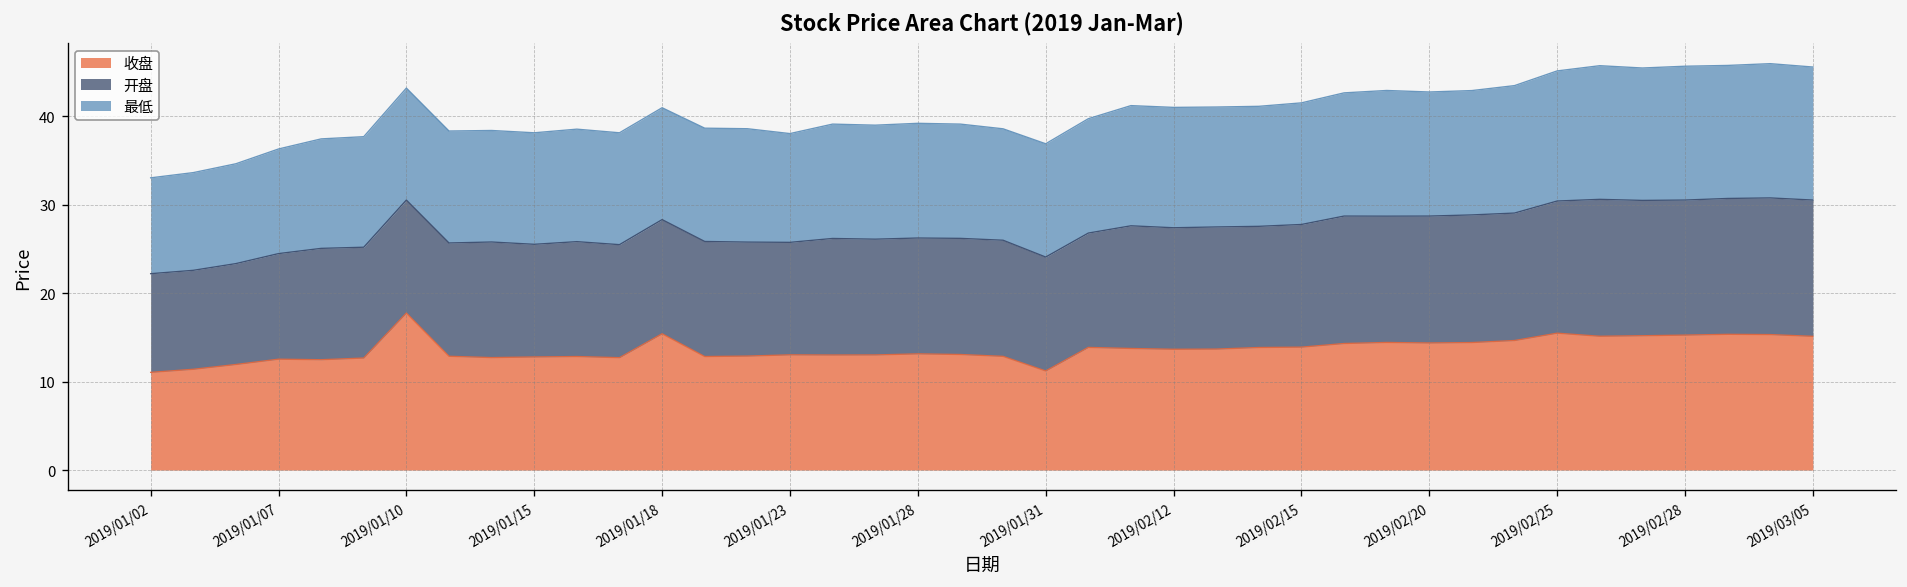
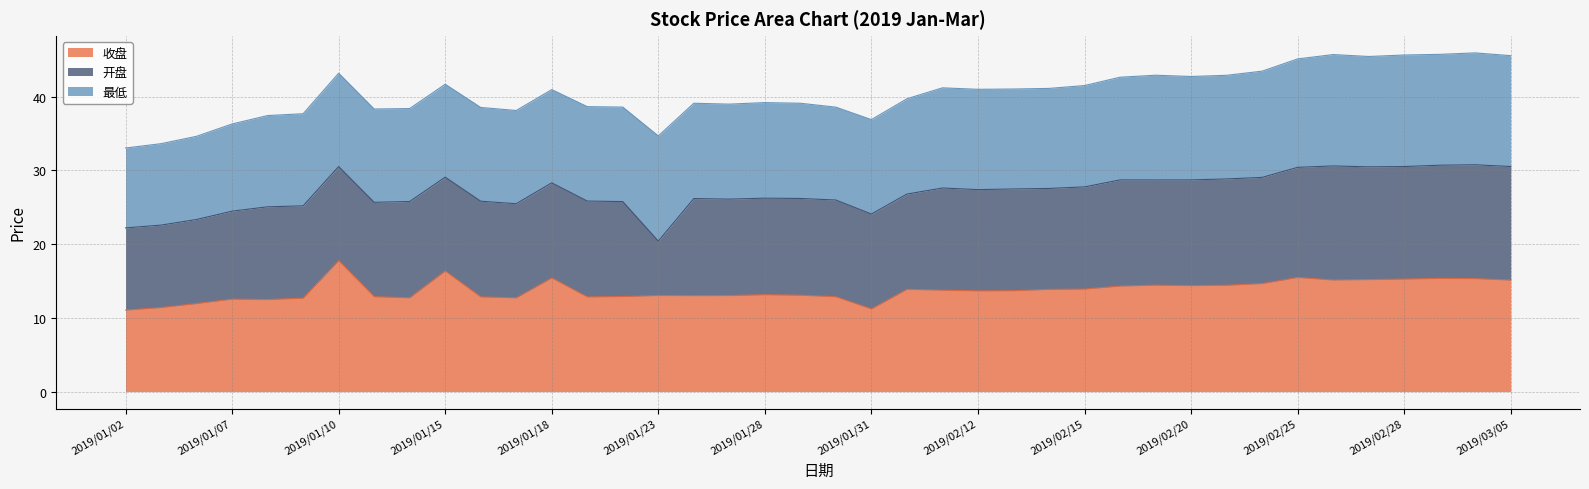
收盘, 2019/01/15: 13 -> 16
开盘, 2019/01/23: 13 -> 7
最低, 2019/01/23: 12 -> 14
